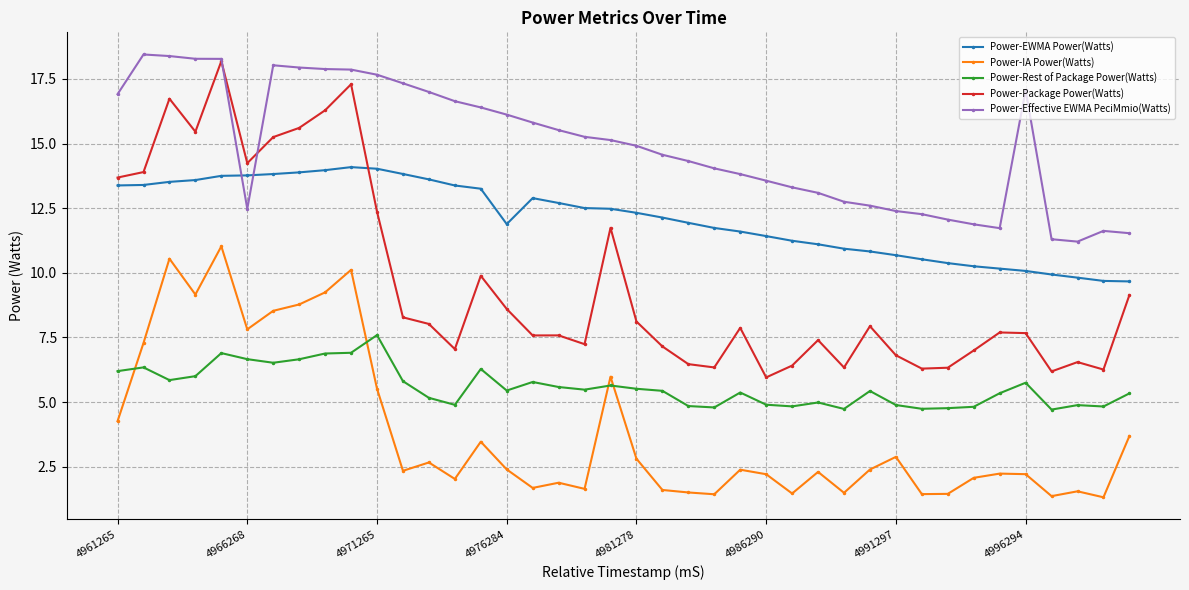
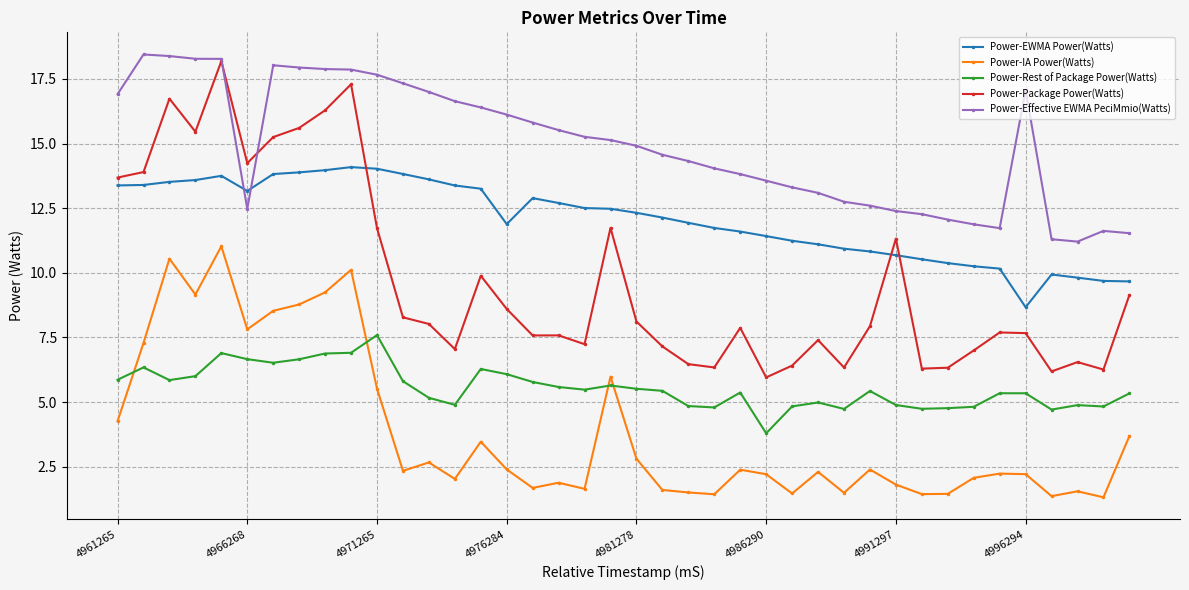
Power-Rest of Package Power(Watts), 4961265: 6.2 -> 5.9
Power-EWMA Power(Watts), 4966268: 13.8 -> 13.2
Power-Package Power(Watts), 4971265: 12.4 -> 11.7
Power-Rest of Package Power(Watts), 4976284: 5.4 -> 6.1
Power-Rest of Package Power(Watts), 4986290: 4.9 -> 3.8
Power-IA Power(Watts), 4991297: 2.9 -> 1.8
Power-Package Power(Watts), 4991297: 6.8 -> 11.3
Power-EWMA Power(Watts), 4996294: 10.1 -> 8.7
Power-Rest of Package Power(Watts), 4996294: 5.7 -> 5.3
